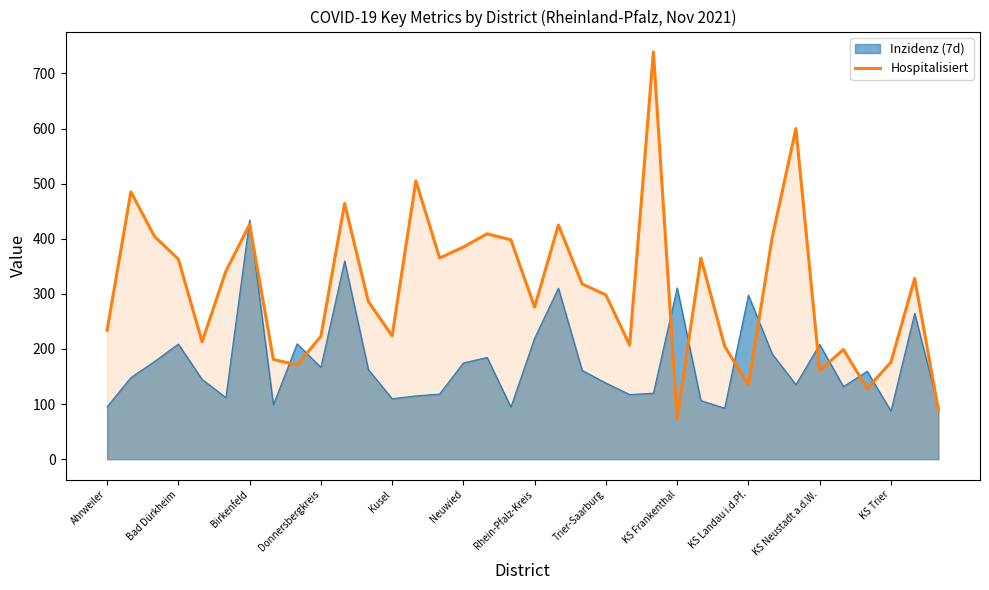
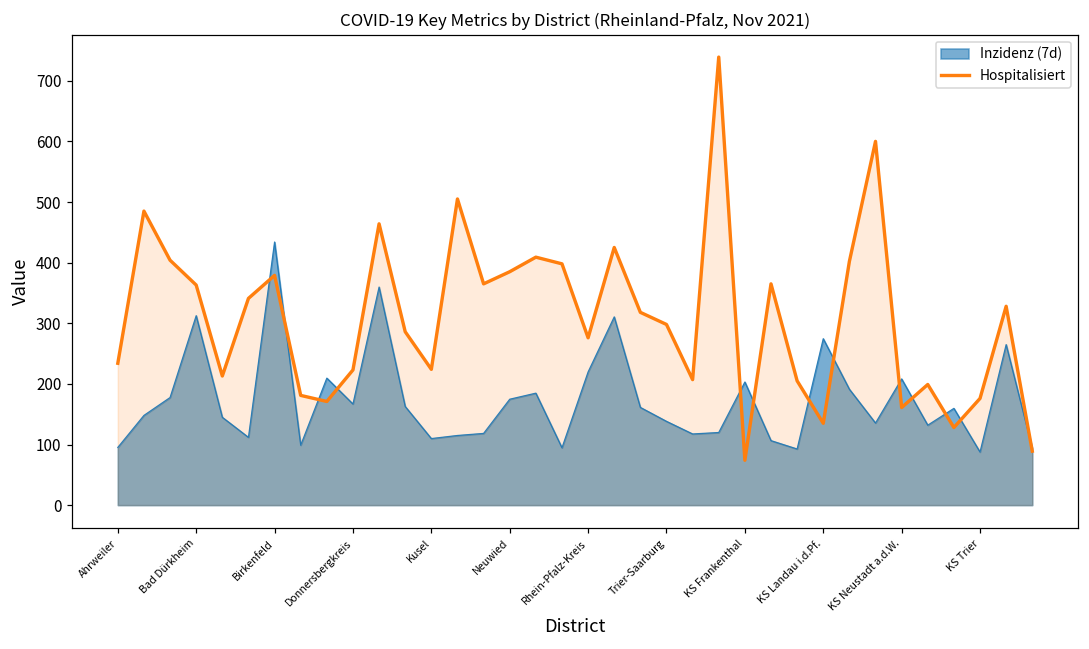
Inzidenz (7d), Bad Dürkheim: 210 -> 310
Hospitalisiert, Birkenfeld: 430 -> 380
Inzidenz (7d), KS Frankenthal: 310 -> 200
Inzidenz (7d), KS Landau i.d.Pf.: 300 -> 270
